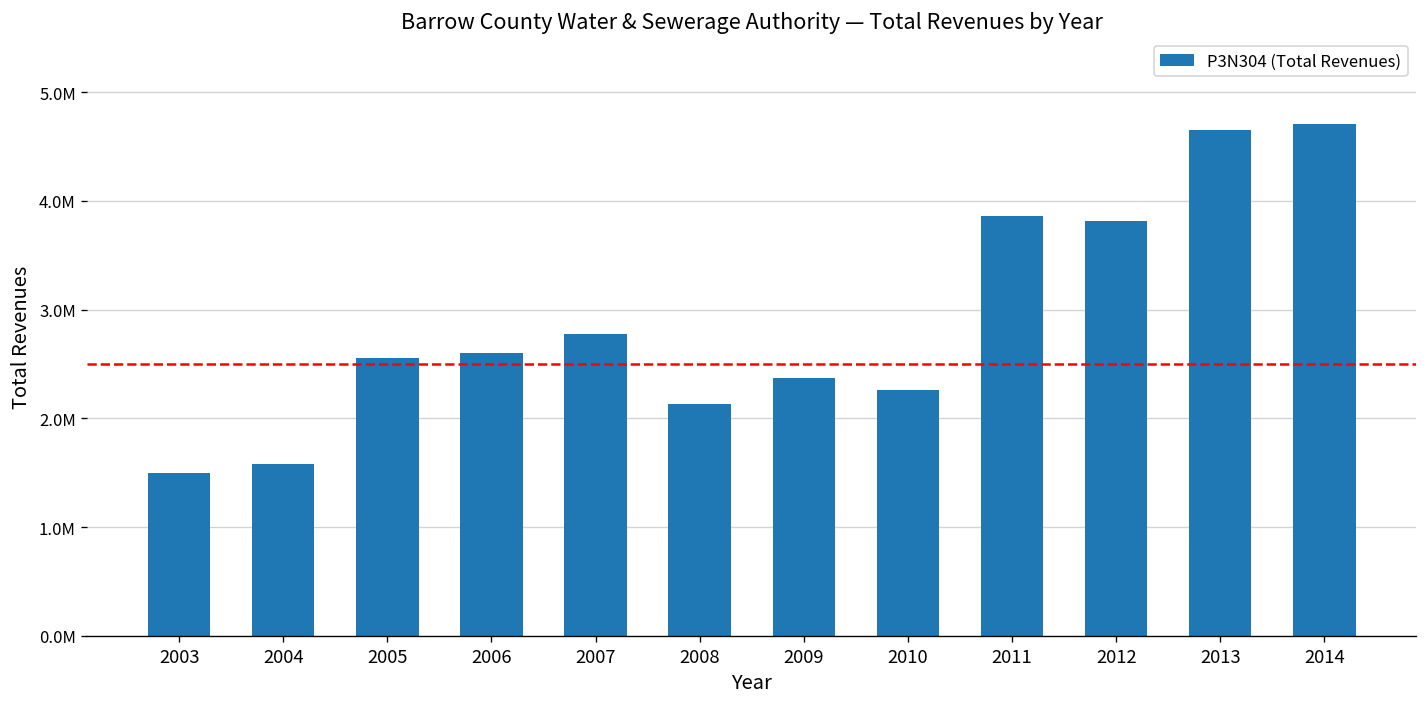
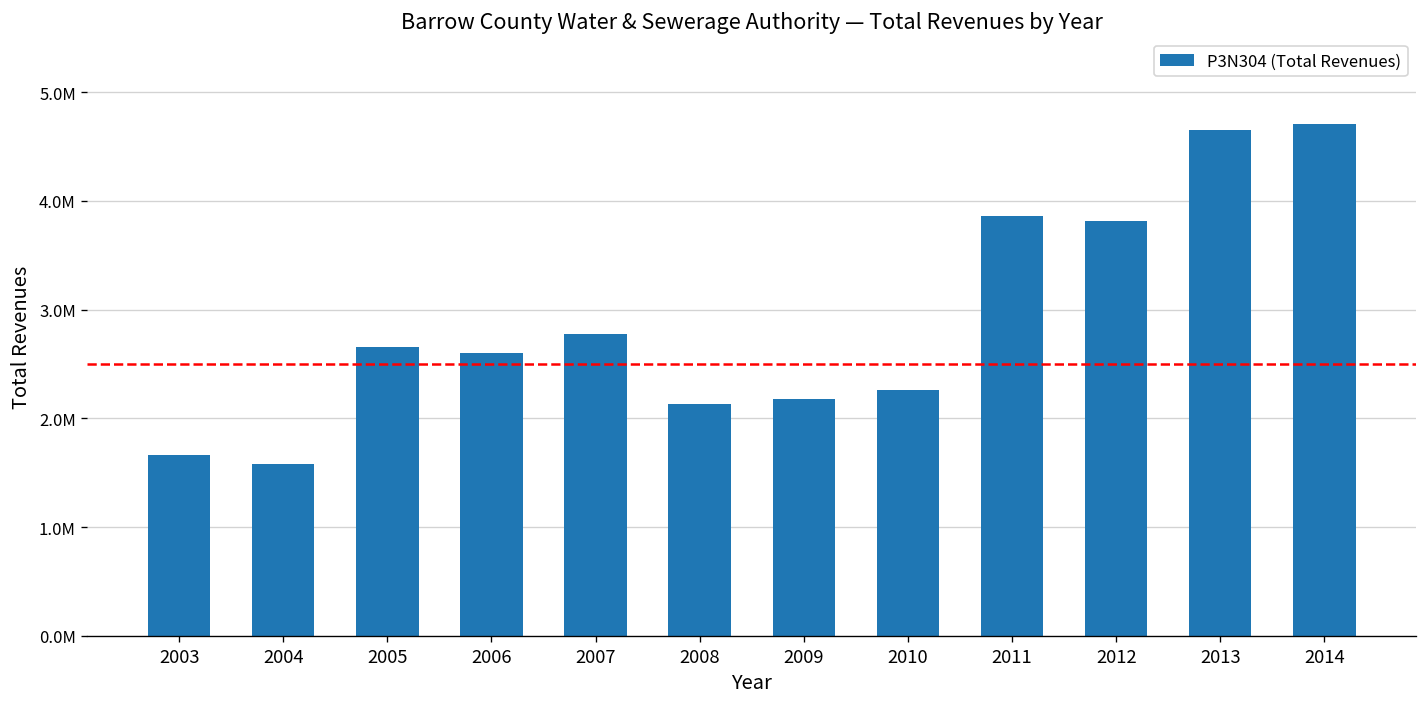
2003: 1500000 -> 1700000
2005: 2600000 -> 2700000
2009: 2400000 -> 2200000
